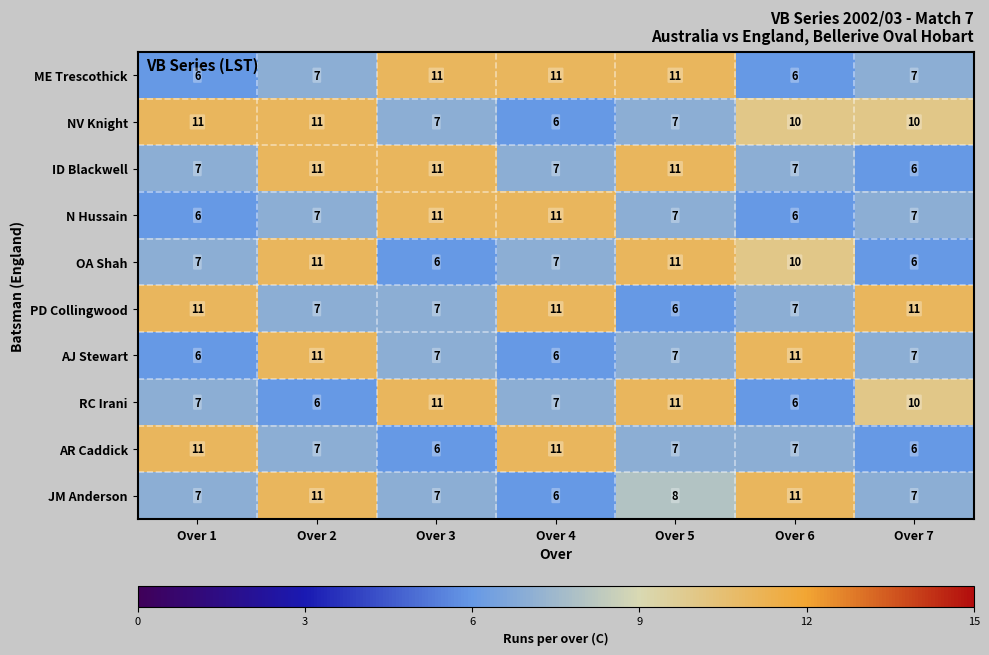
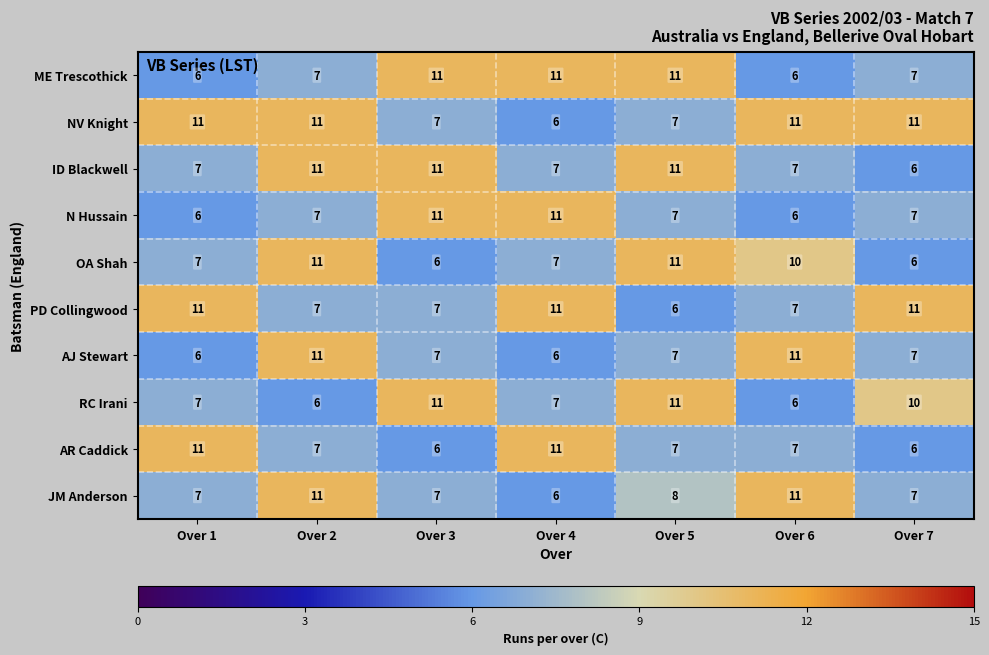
NV Knight, Over 6: 10 -> 11
NV Knight, Over 7: 10 -> 11
